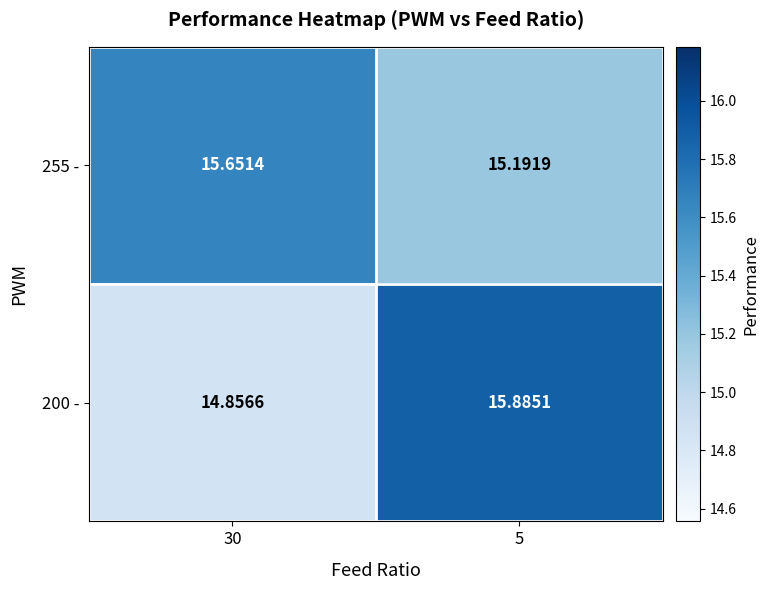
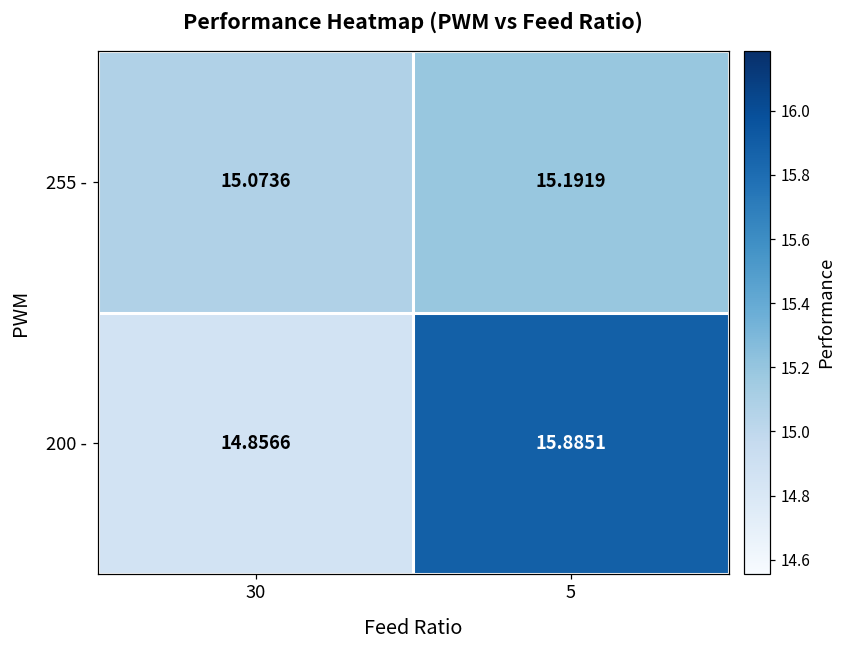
255 -, 30: 15.6514 -> 15.0736
